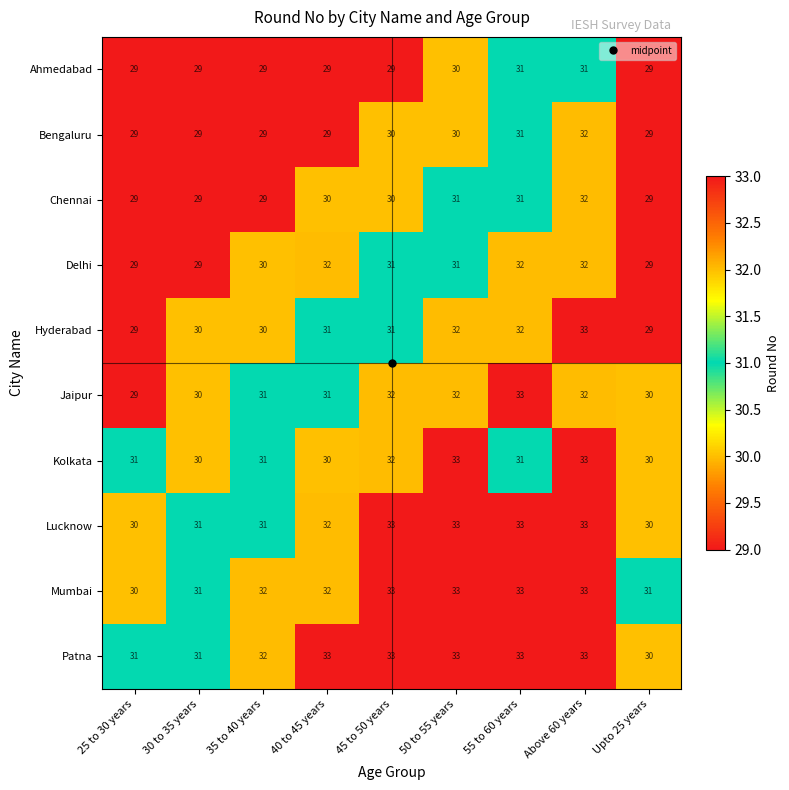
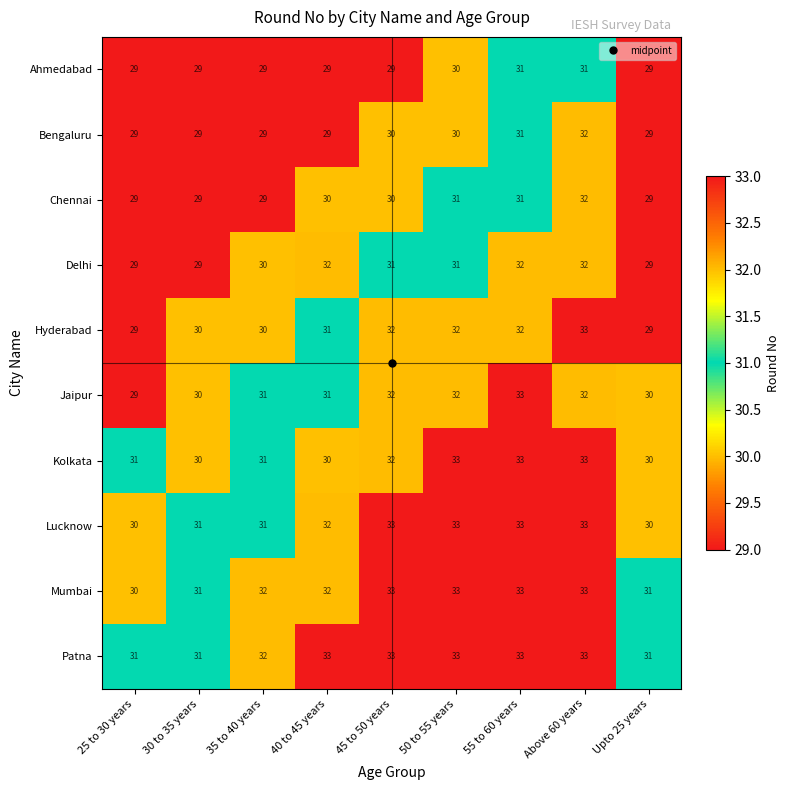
Hyderabad, 45 to 50 years: 31 -> 32
Kolkata, 55 to 60 years: 31 -> 33
Patna, Upto 25 years: 30 -> 31
